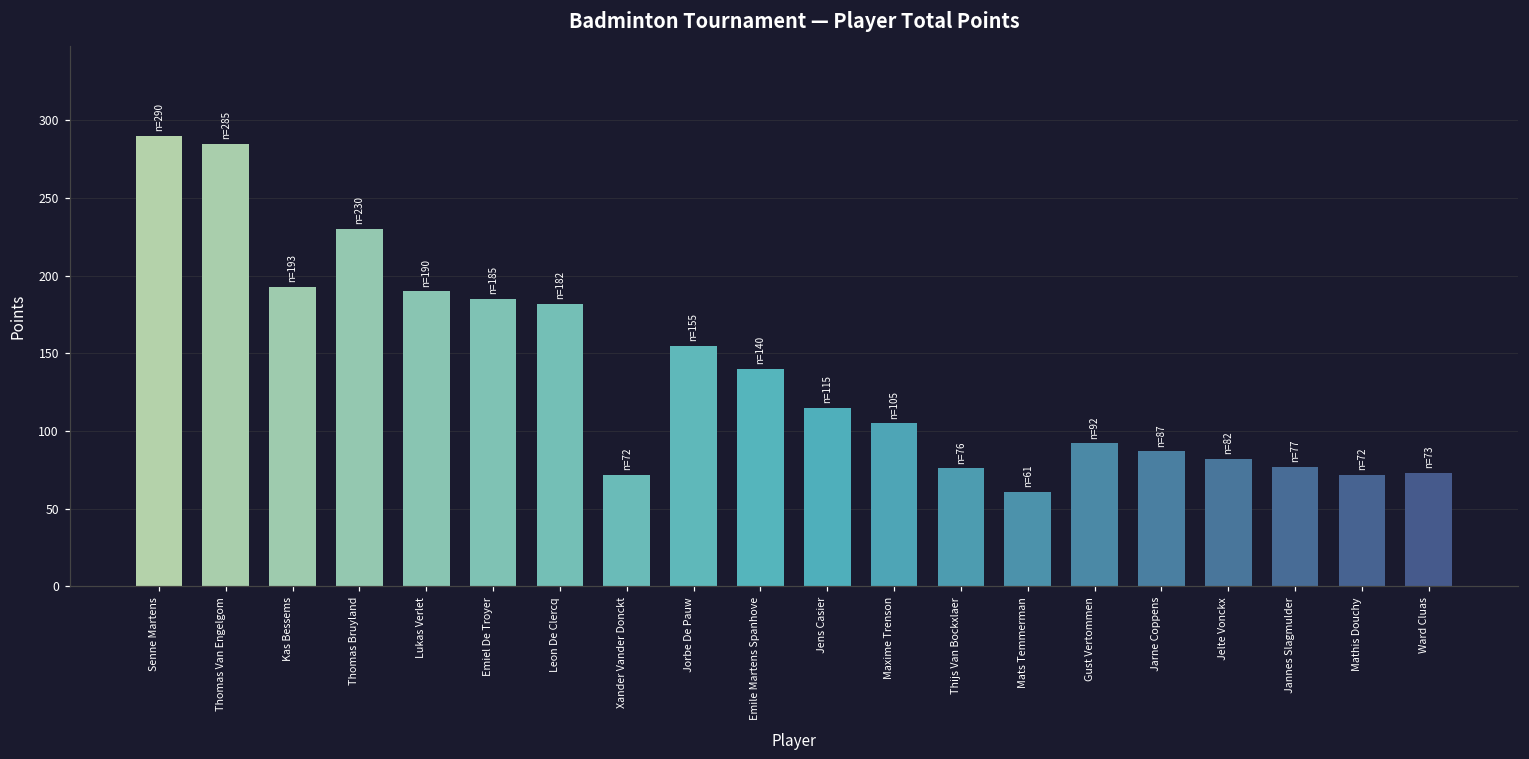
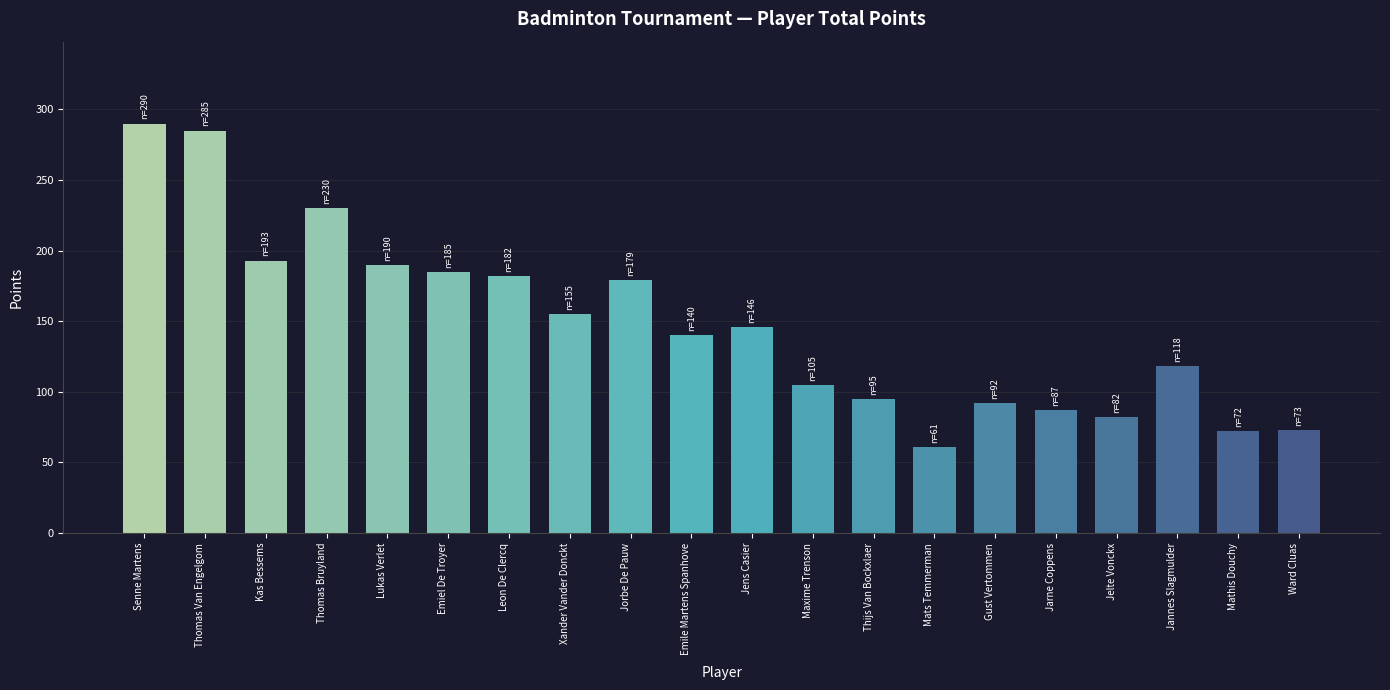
Xander Vander Donckt: 72 -> 155
Jorbe De Pauw: 155 -> 179
Jens Casier: 115 -> 146
Thijs Van Bockxlaer: 76 -> 95
Jannes Slagmulder: 77 -> 118
